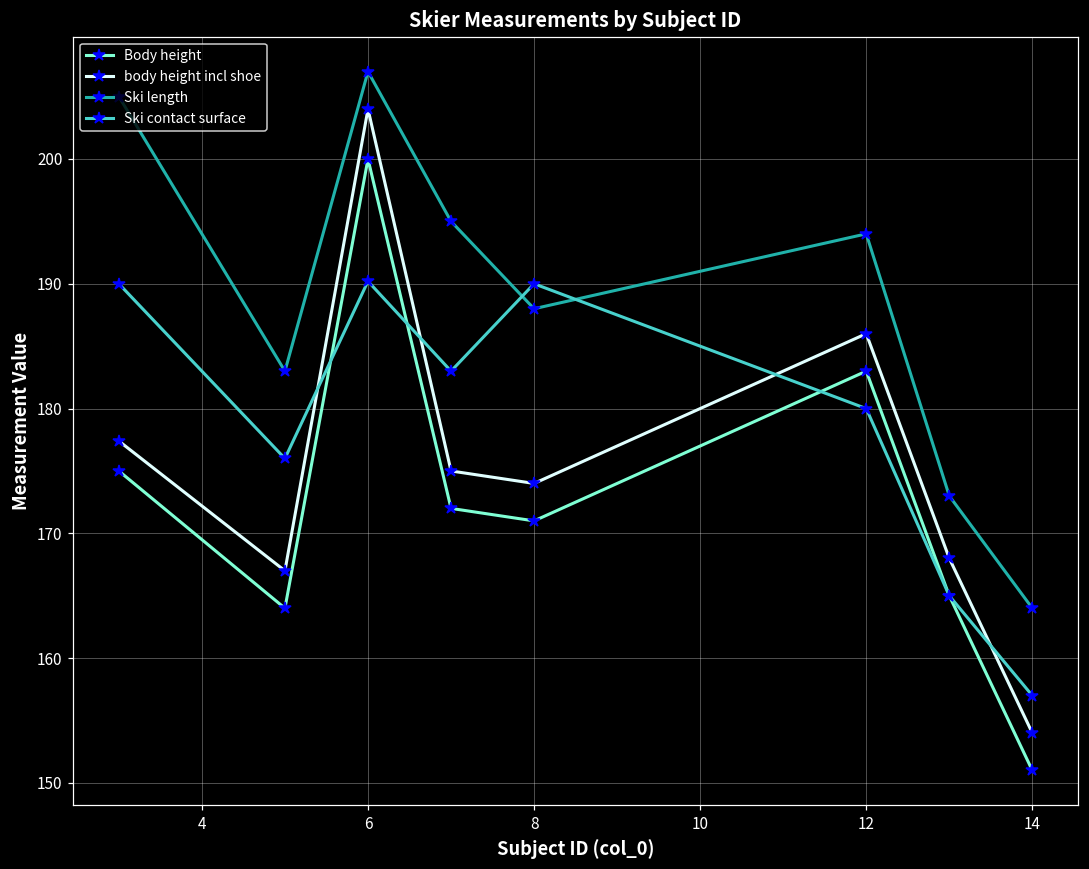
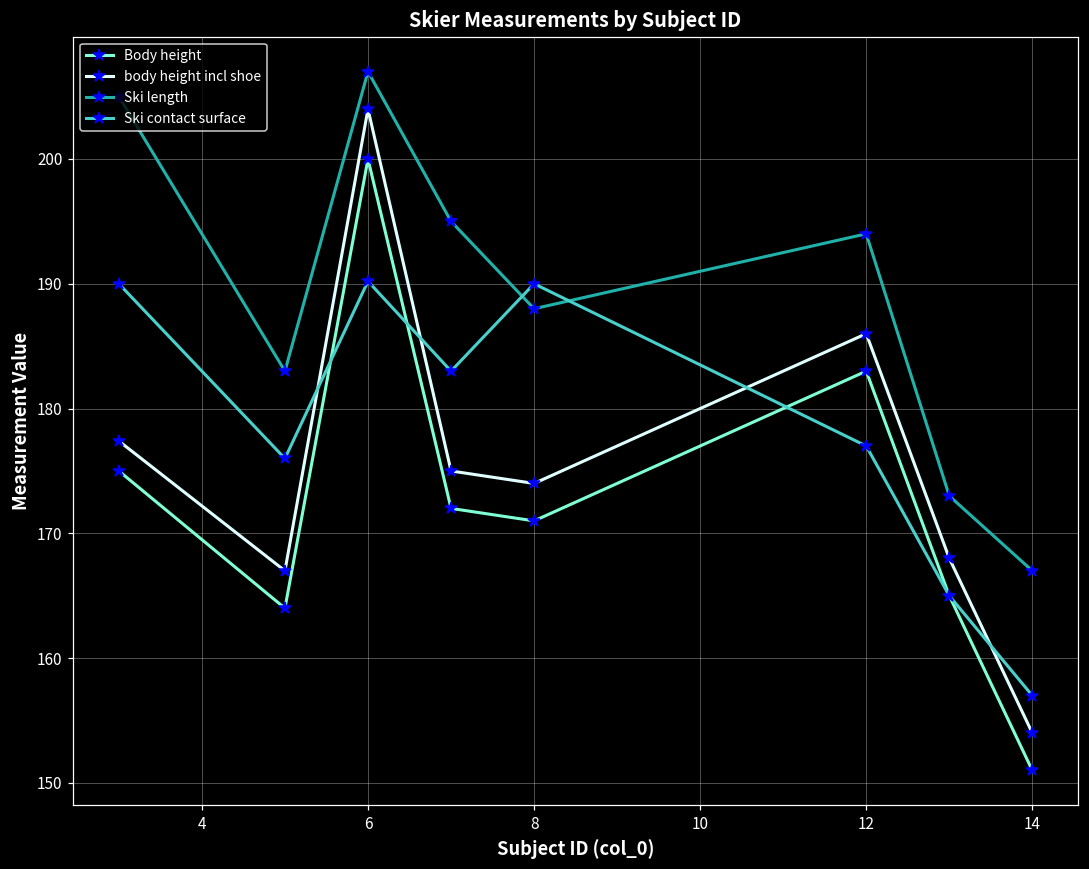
Ski contact surface, 12: 180 -> 177
Ski length, 14: 164 -> 167
